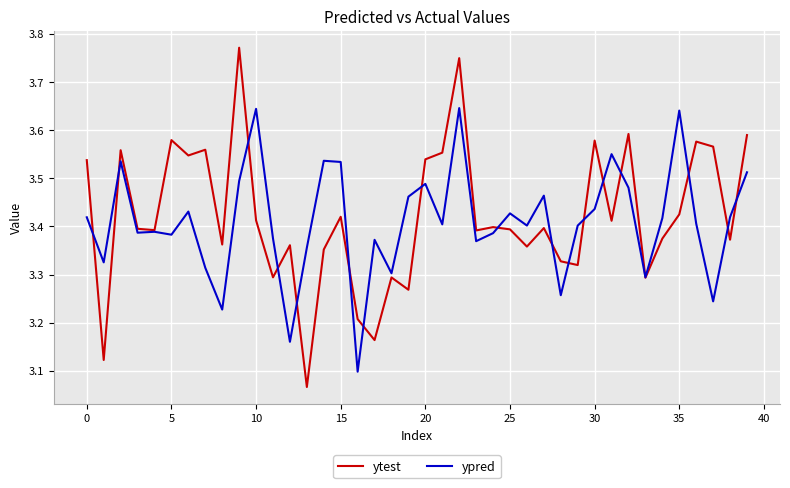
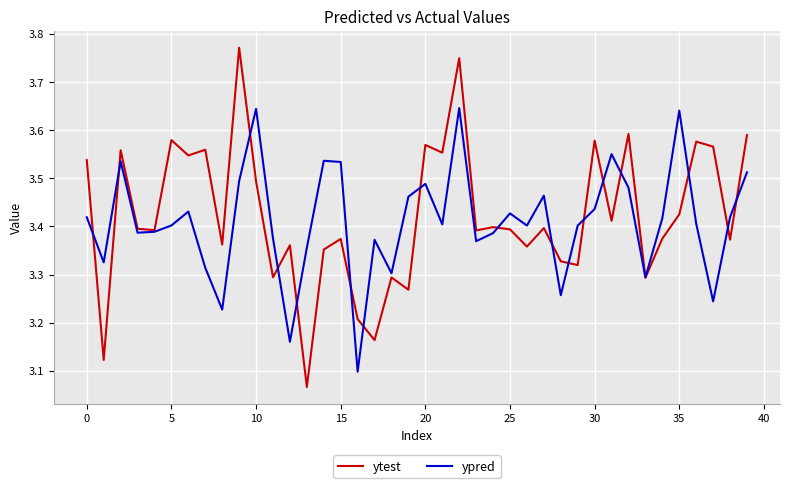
ypred, 5: 3.38 -> 3.40
ytest, 10: 3.41 -> 3.49
ytest, 15: 3.42 -> 3.37
ytest, 20: 3.54 -> 3.57
